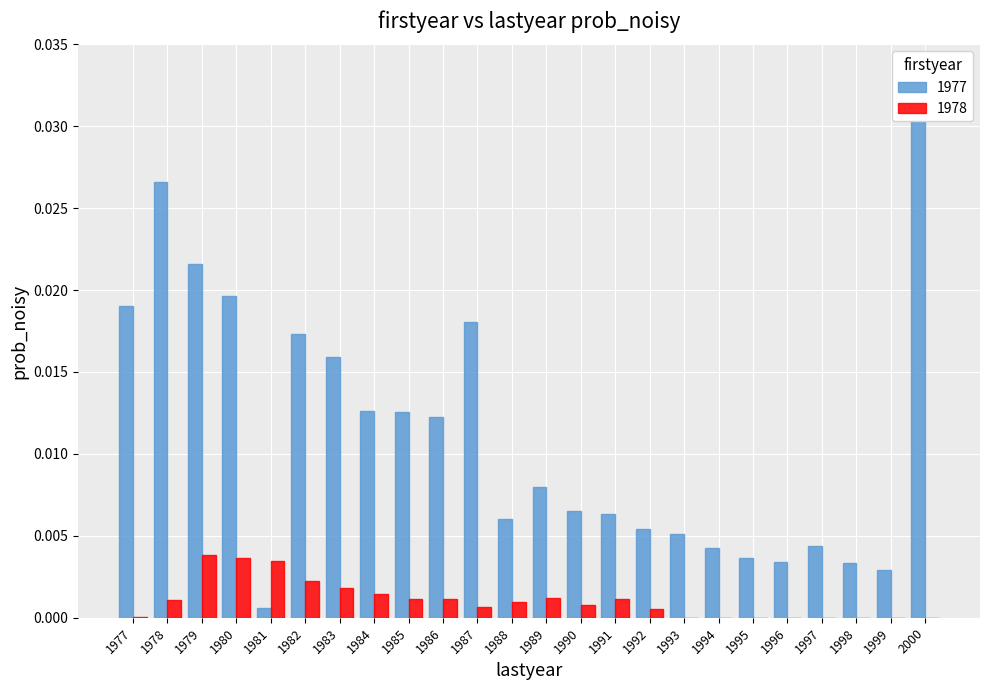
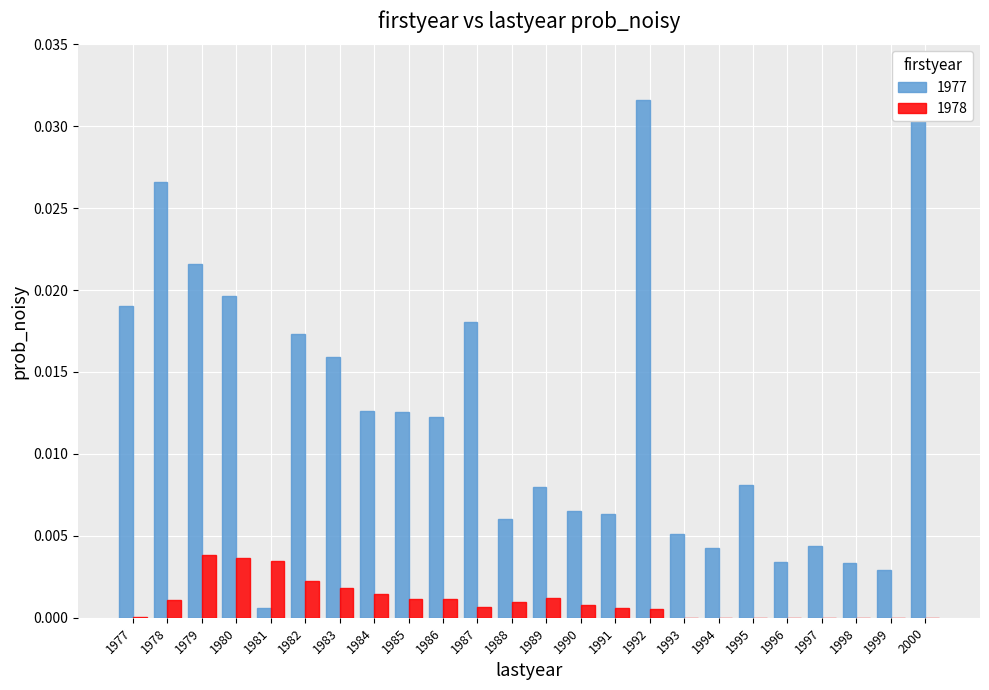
1978, 1991: 0.0011 -> 0.0006
1977, 1992: 0.0054 -> 0.0316
1977, 1995: 0.0036 -> 0.0081
